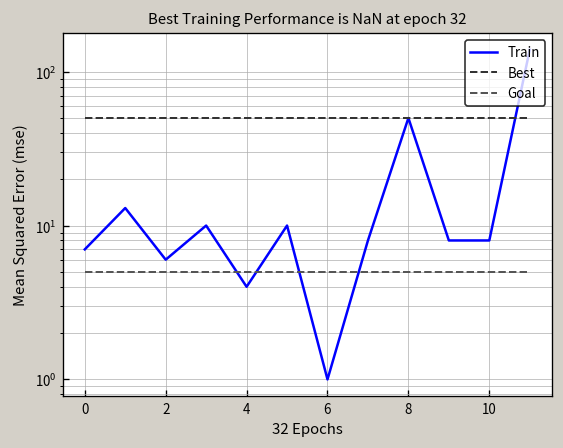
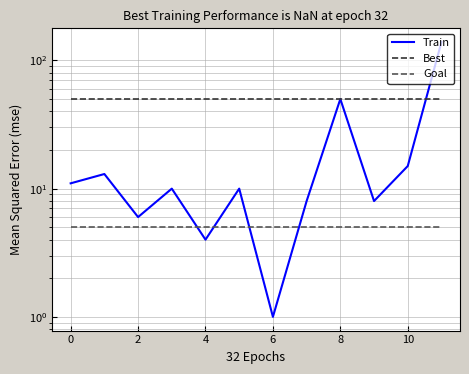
Train, 0: 7 -> 11
Train, 10: 8 -> 15
